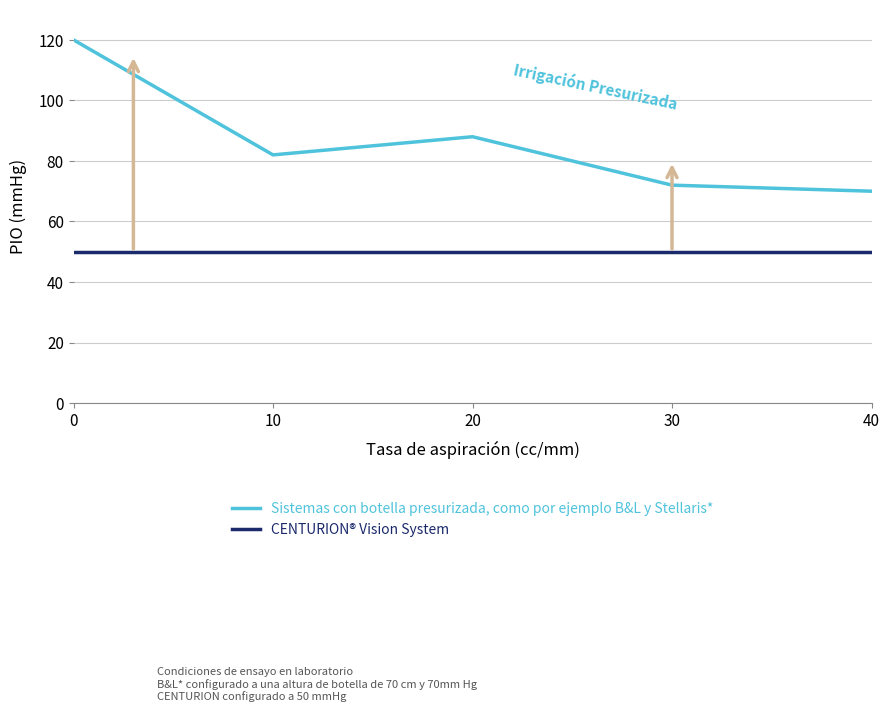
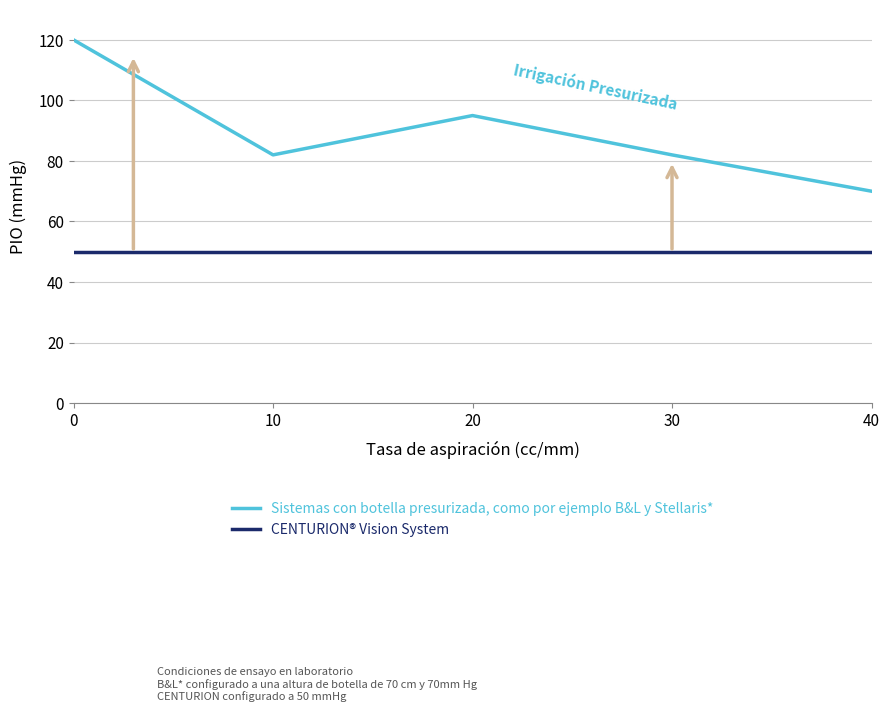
Sistemas con botella presurizada, como por ejemplo B&L y Stellaris*, 20: 88 -> 95
Sistemas con botella presurizada, como por ejemplo B&L y Stellaris*, 30: 72 -> 82
